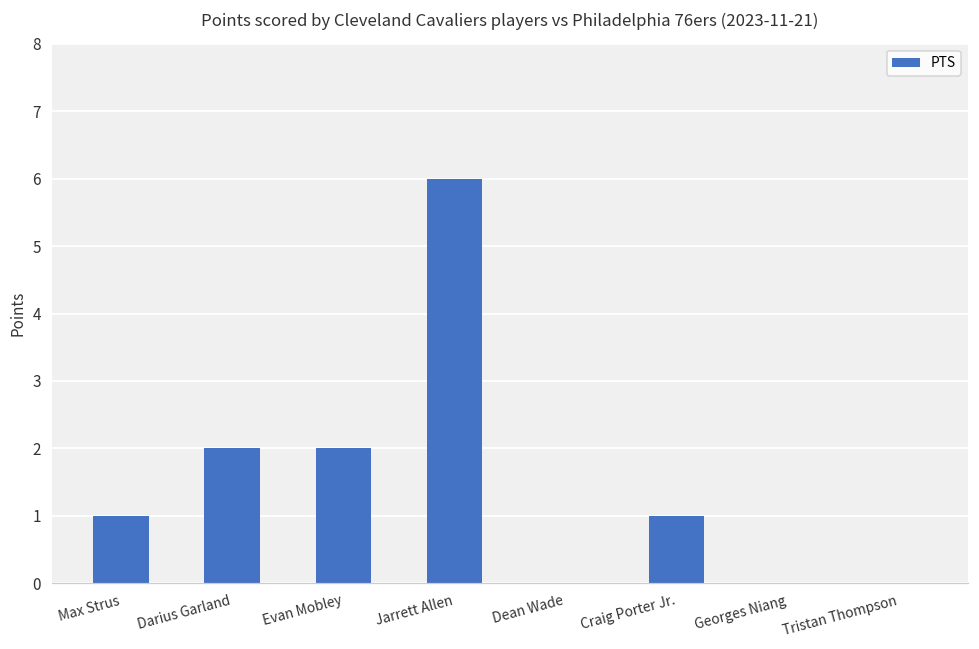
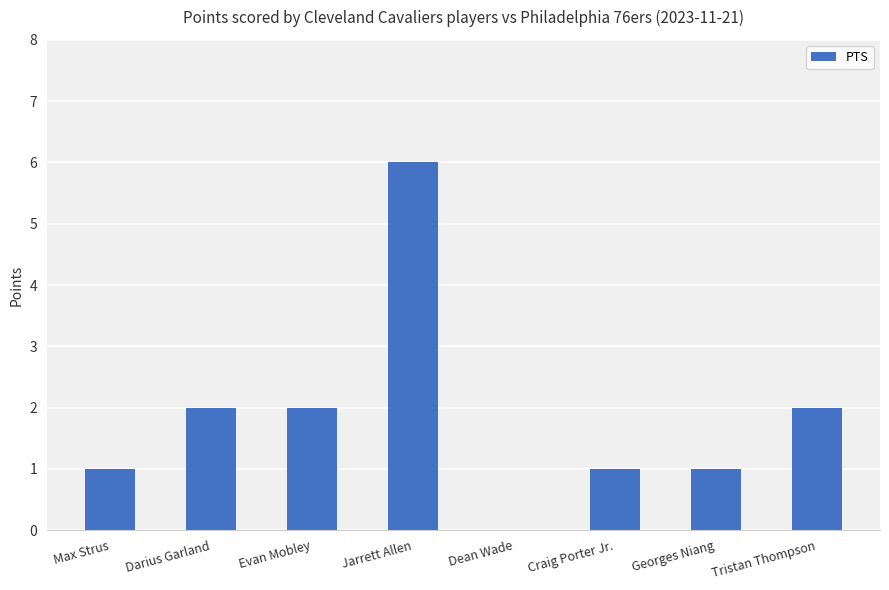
Georges Niang: 0 -> 1
Tristan Thompson: 0 -> 2
